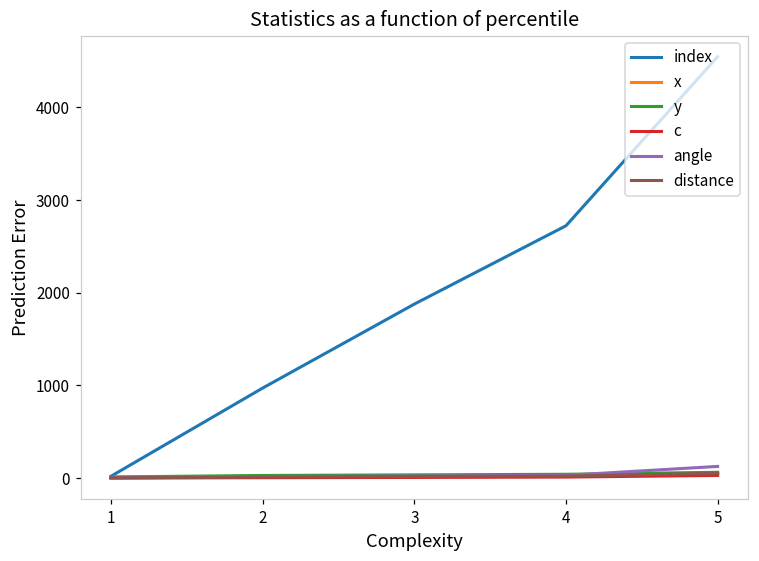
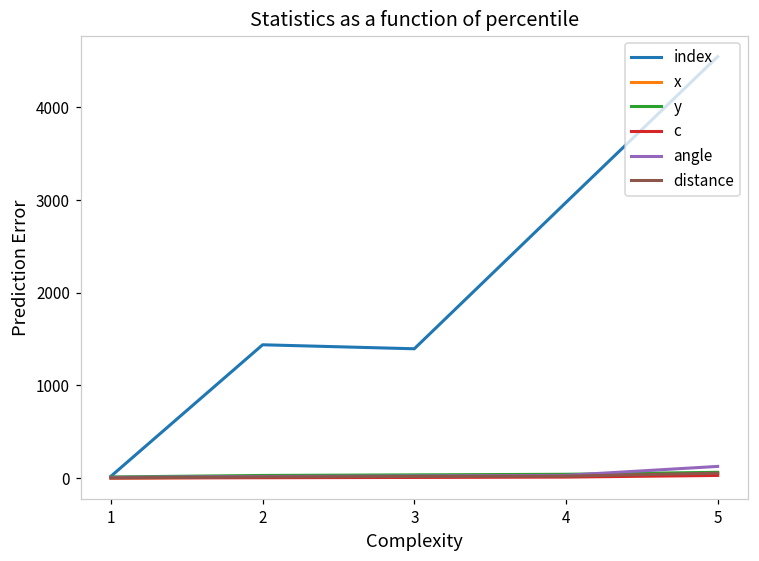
index, 2: 1000 -> 1400
index, 3: 1900 -> 1400
index, 4: 2700 -> 3000
